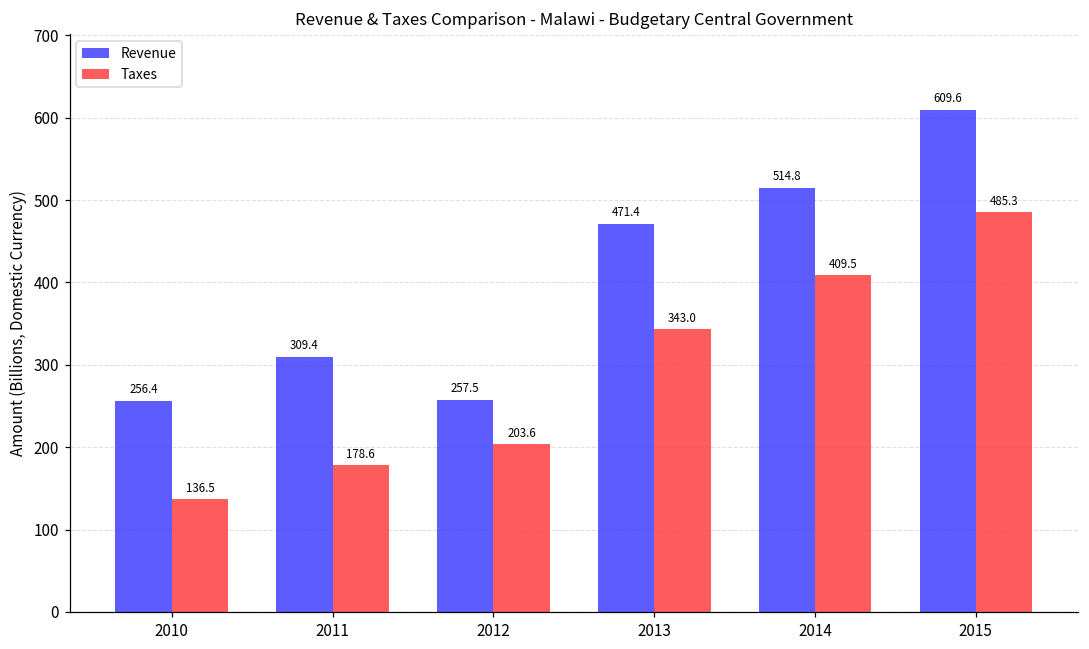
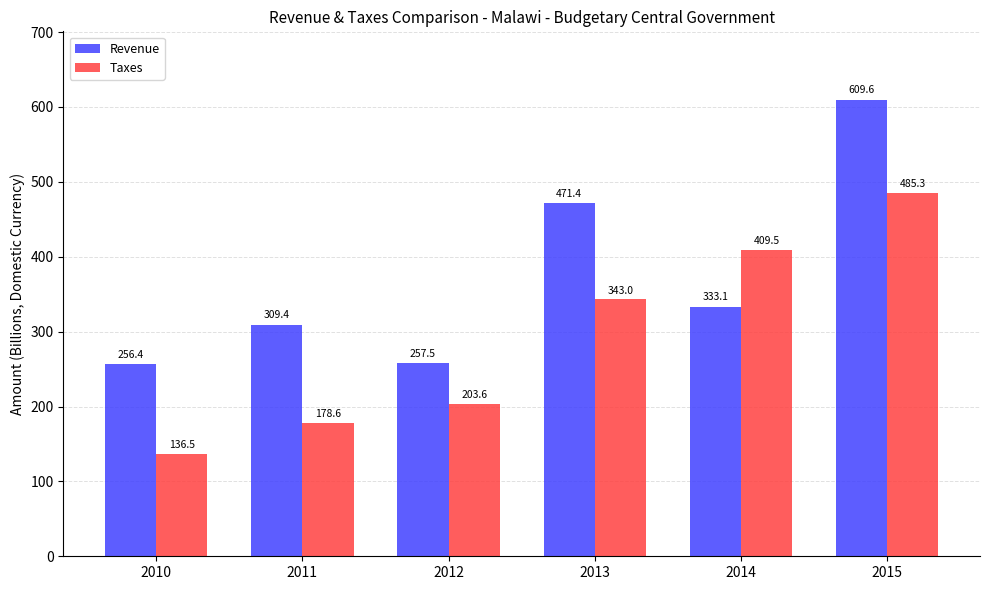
Revenue, 2014: 514.8 -> 333.1
